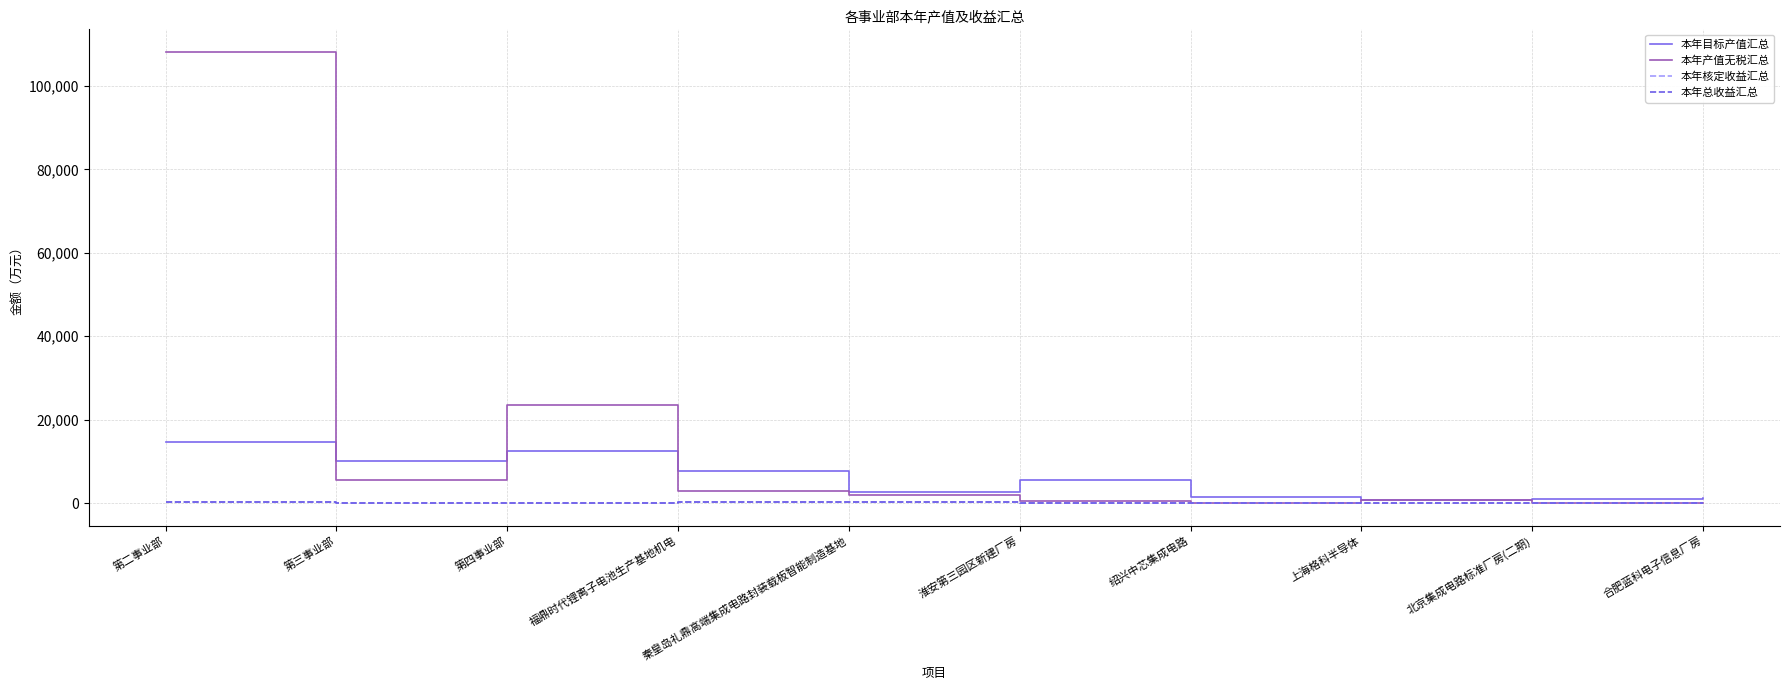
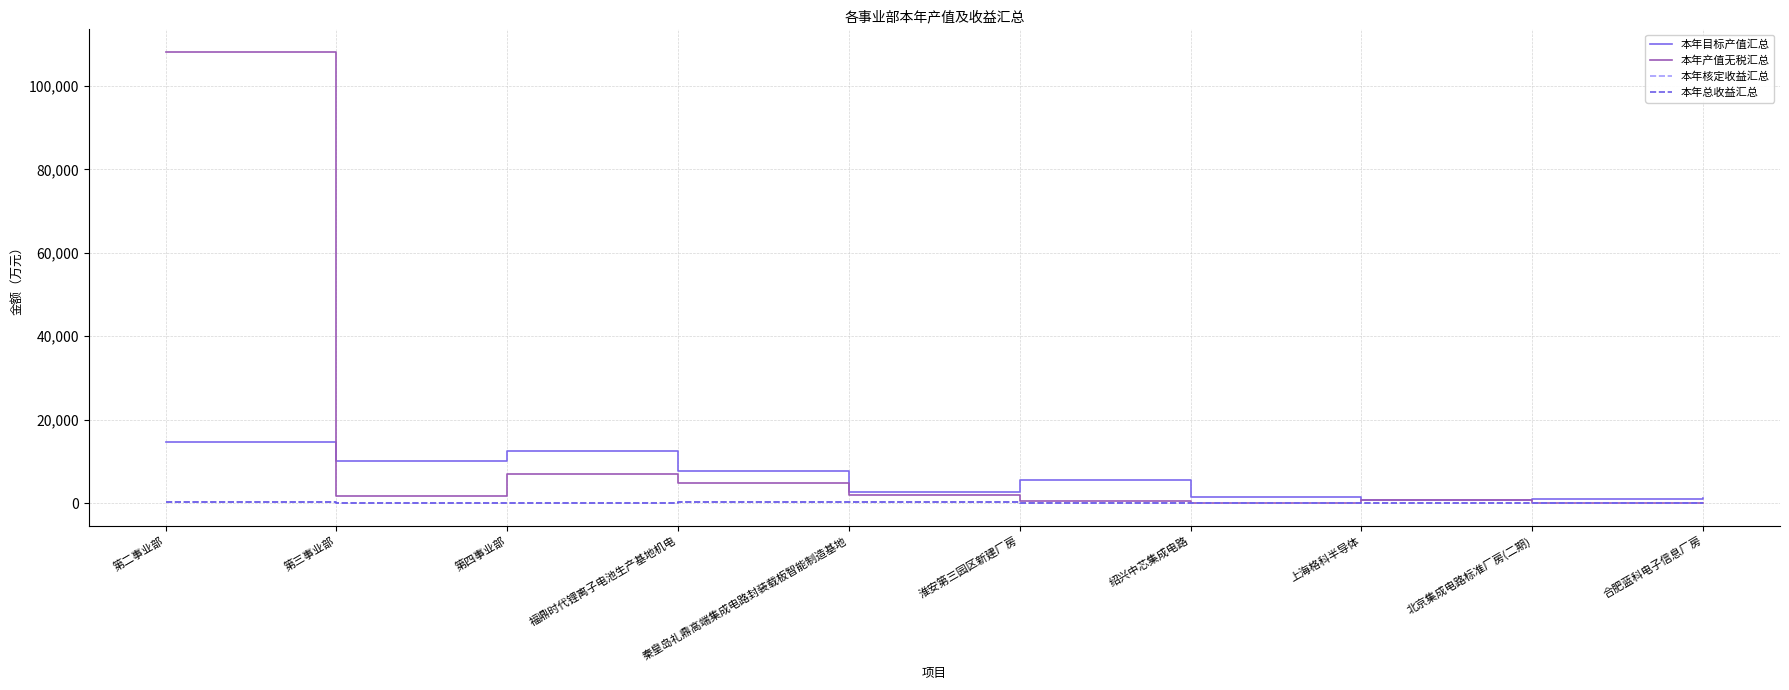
本年产值无税汇总, 第三事业部: 5,000 -> 2,000
本年产值无税汇总, 第四事业部: 24,000 -> 7,000
本年产值无税汇总, 福鼎时代锂离子电池生产基地机电: 3,000 -> 5,000
